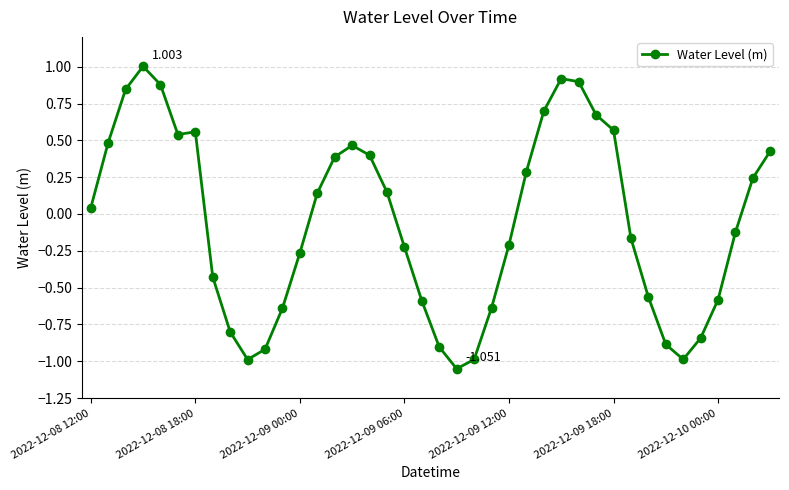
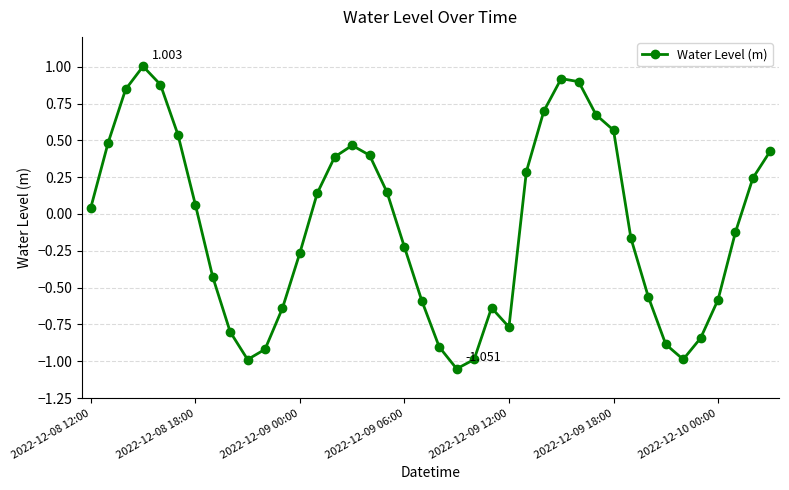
2022-12-08 18:00: 0.56 -> 0.06
2022-12-09 12:00: -0.21 -> -0.77
